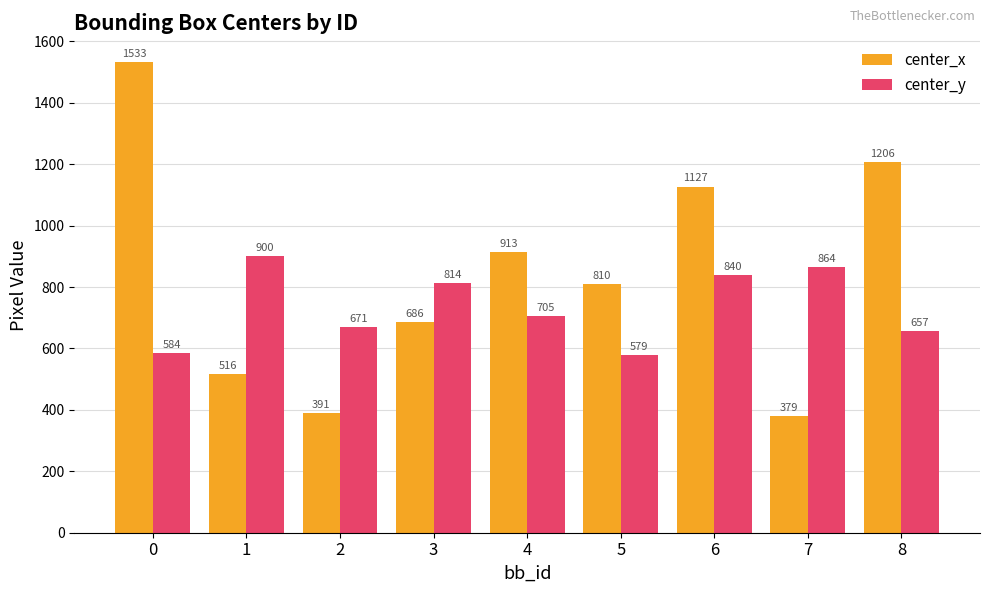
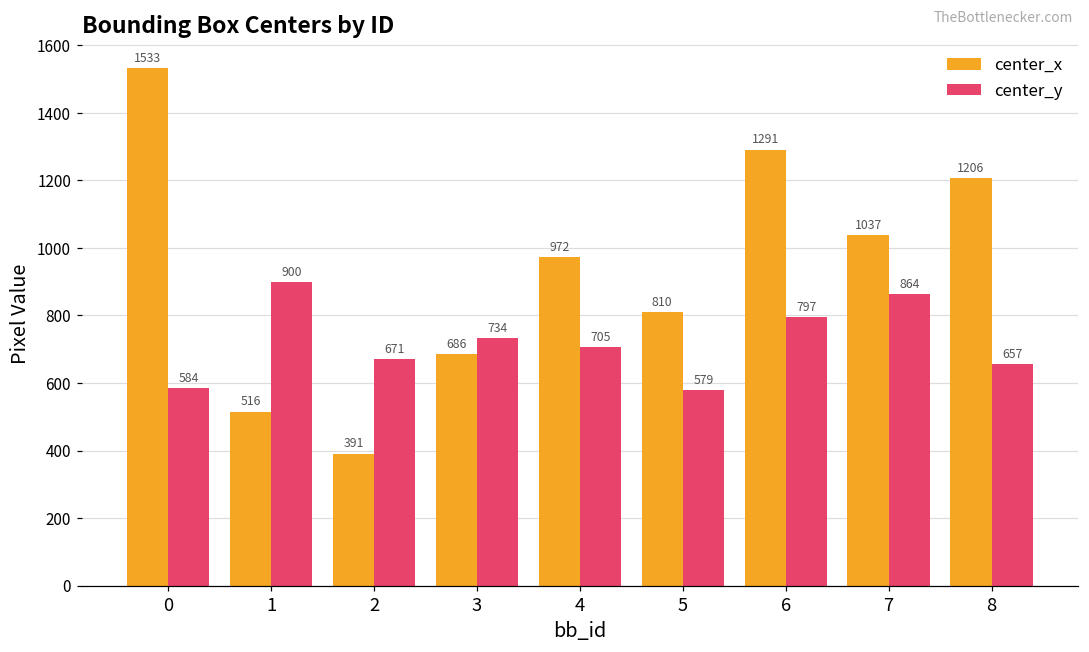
center_y, 3: 814 -> 734
center_x, 4: 913 -> 972
center_x, 6: 1127 -> 1291
center_y, 6: 840 -> 797
center_x, 7: 379 -> 1037
